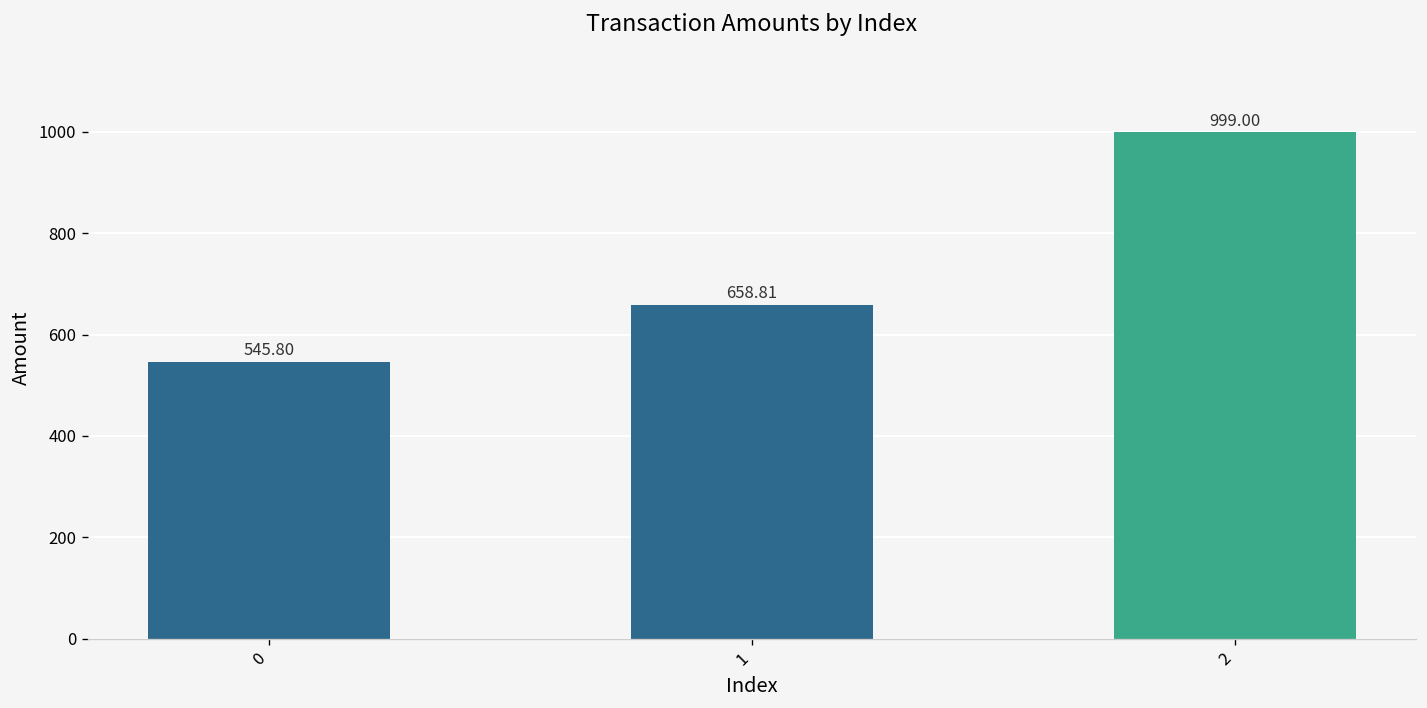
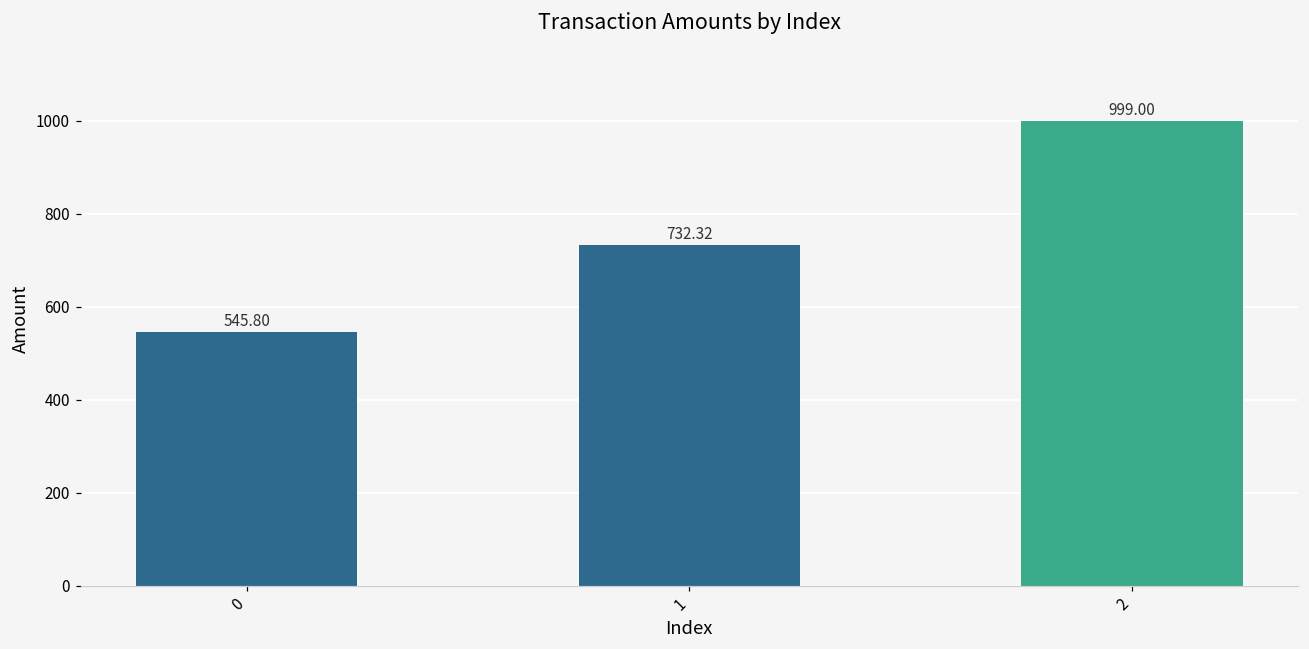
1: 658.81 -> 732.32
